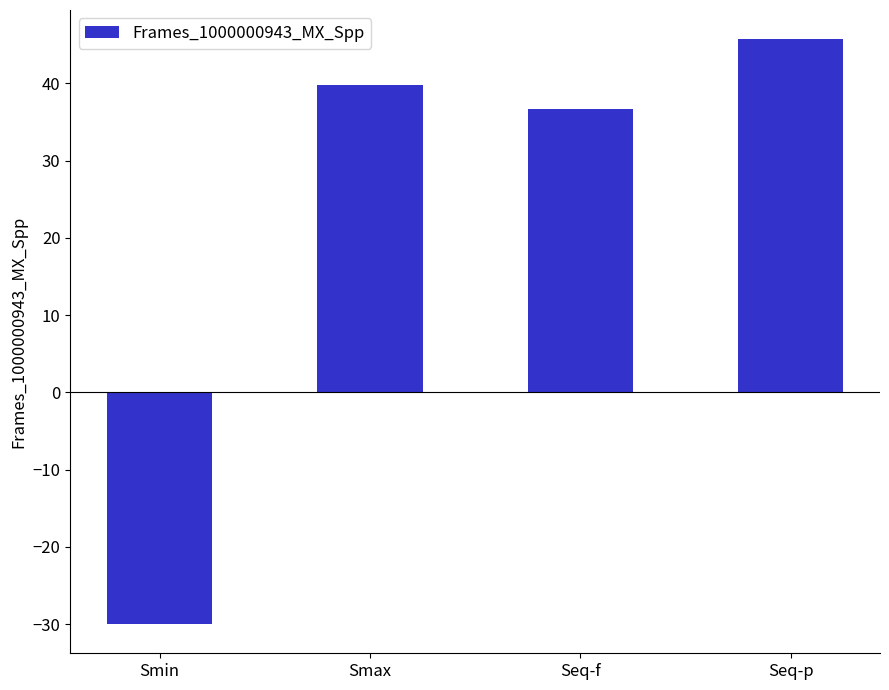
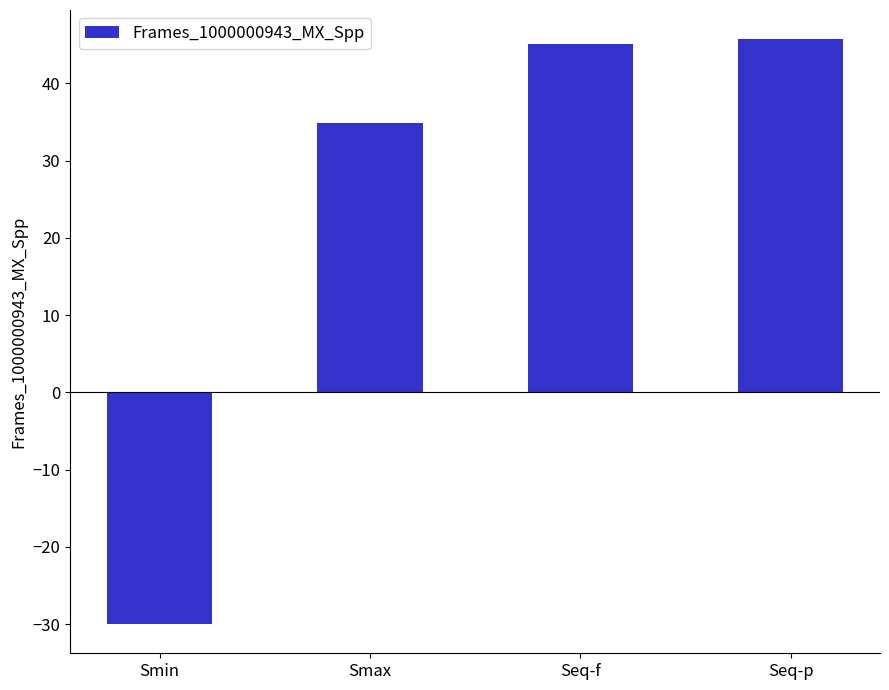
Smax: 40 -> 35
Seq-f: 37 -> 45
